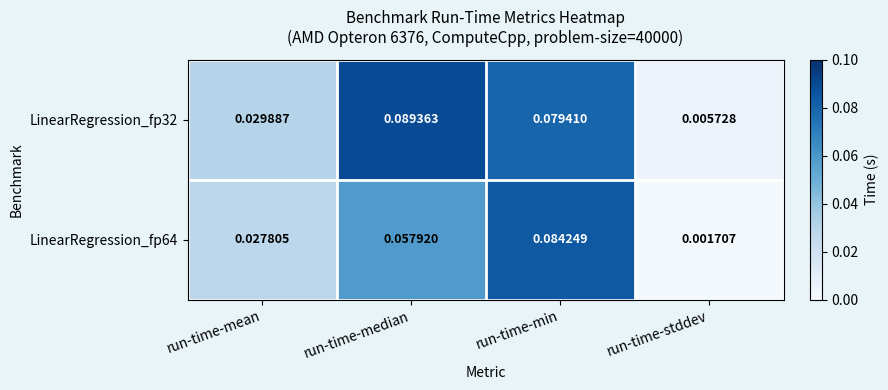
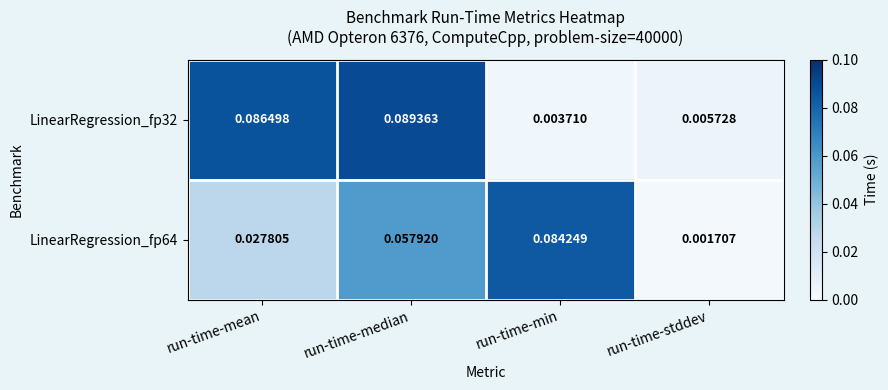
LinearRegression_fp32, run-time-mean: 0.029887 -> 0.086498
LinearRegression_fp32, run-time-min: 0.079410 -> 0.003710
